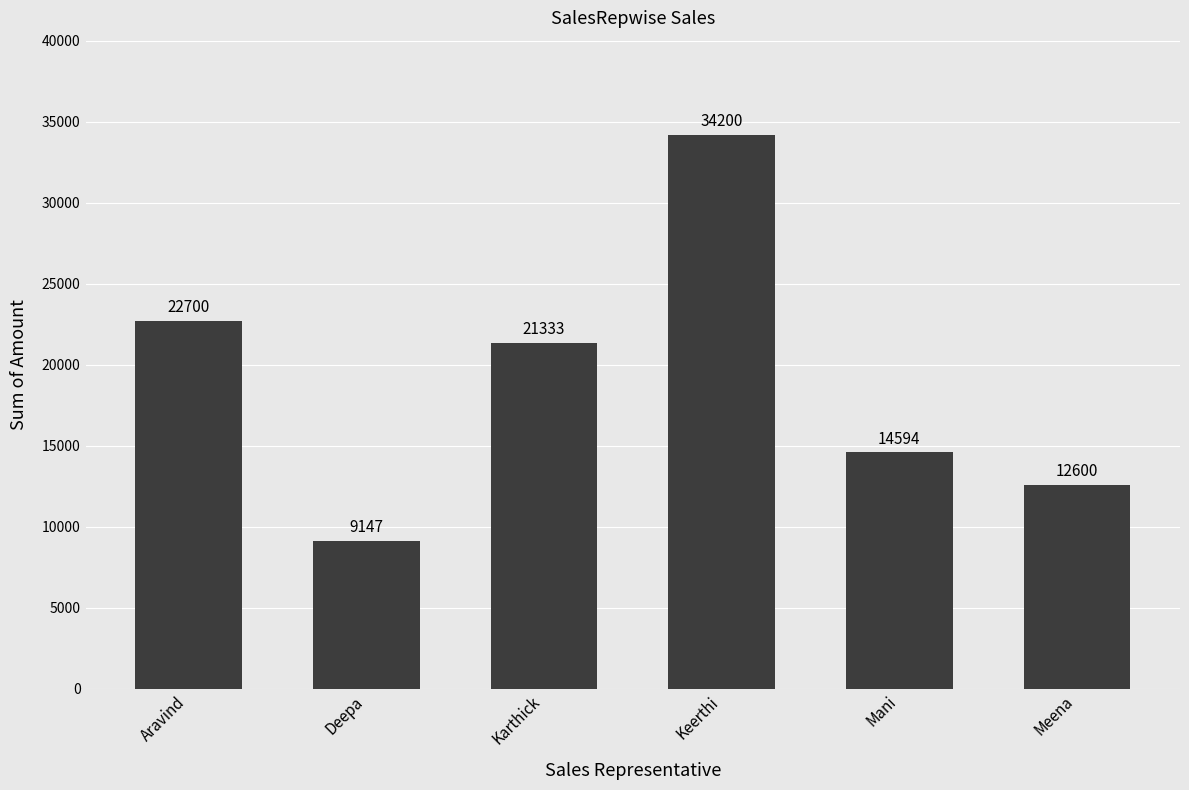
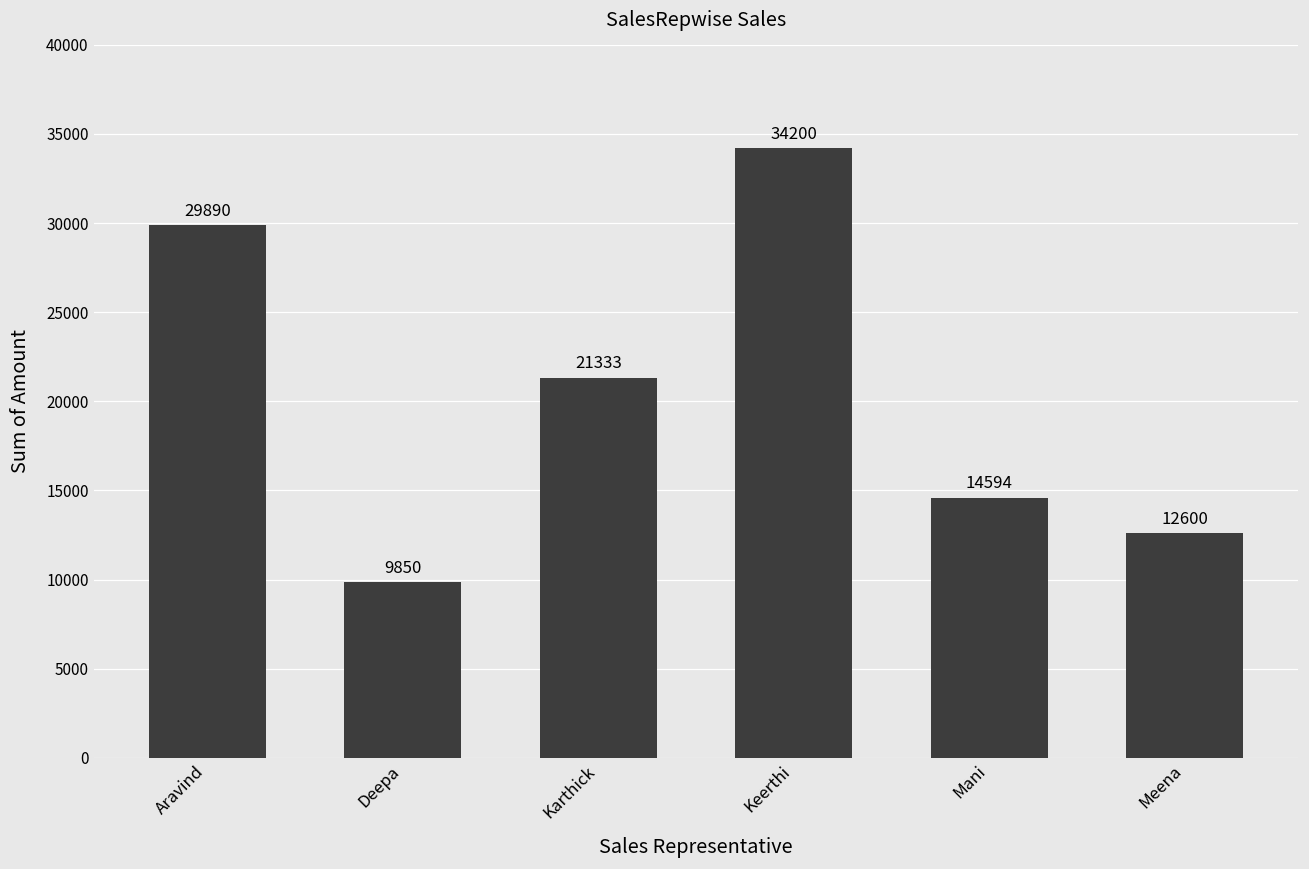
Aravind: 22700 -> 29890
Deepa: 9147 -> 9850
